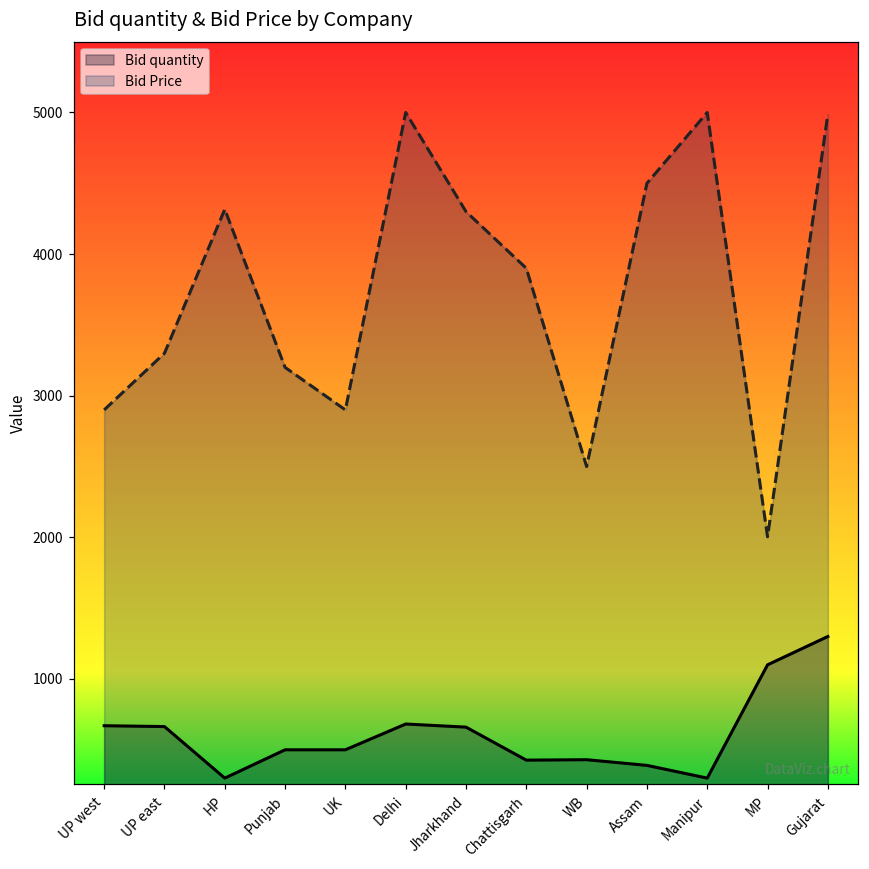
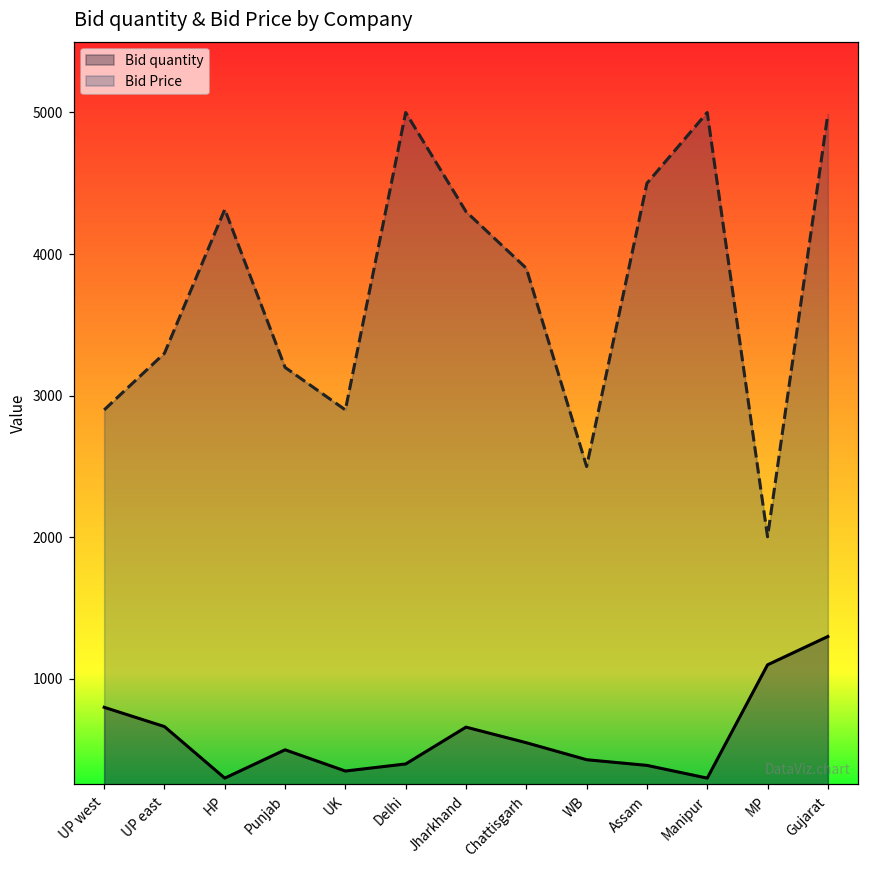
Bid quantity, UP west: 670 -> 800
Bid quantity, UK: 500 -> 350
Bid quantity, Delhi: 680 -> 400
Bid quantity, Chattisgarh: 430 -> 550
